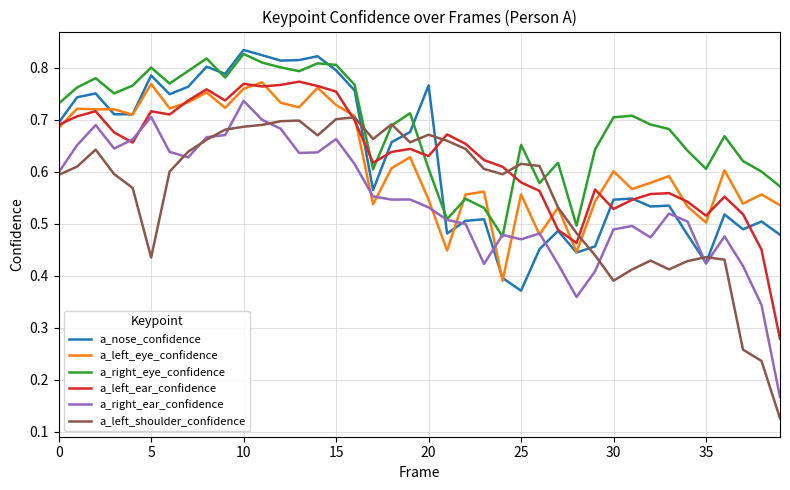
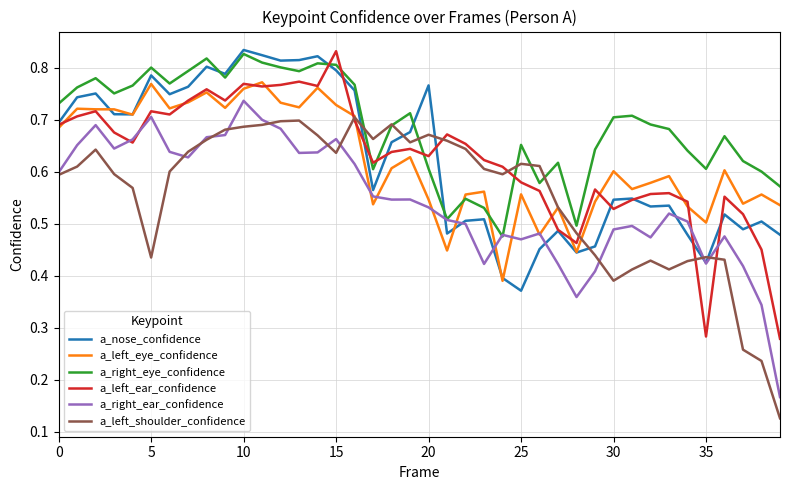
a_left_ear_confidence, 15: 0.75 -> 0.83
a_left_shoulder_confidence, 15: 0.70 -> 0.64
a_left_ear_confidence, 35: 0.52 -> 0.28
